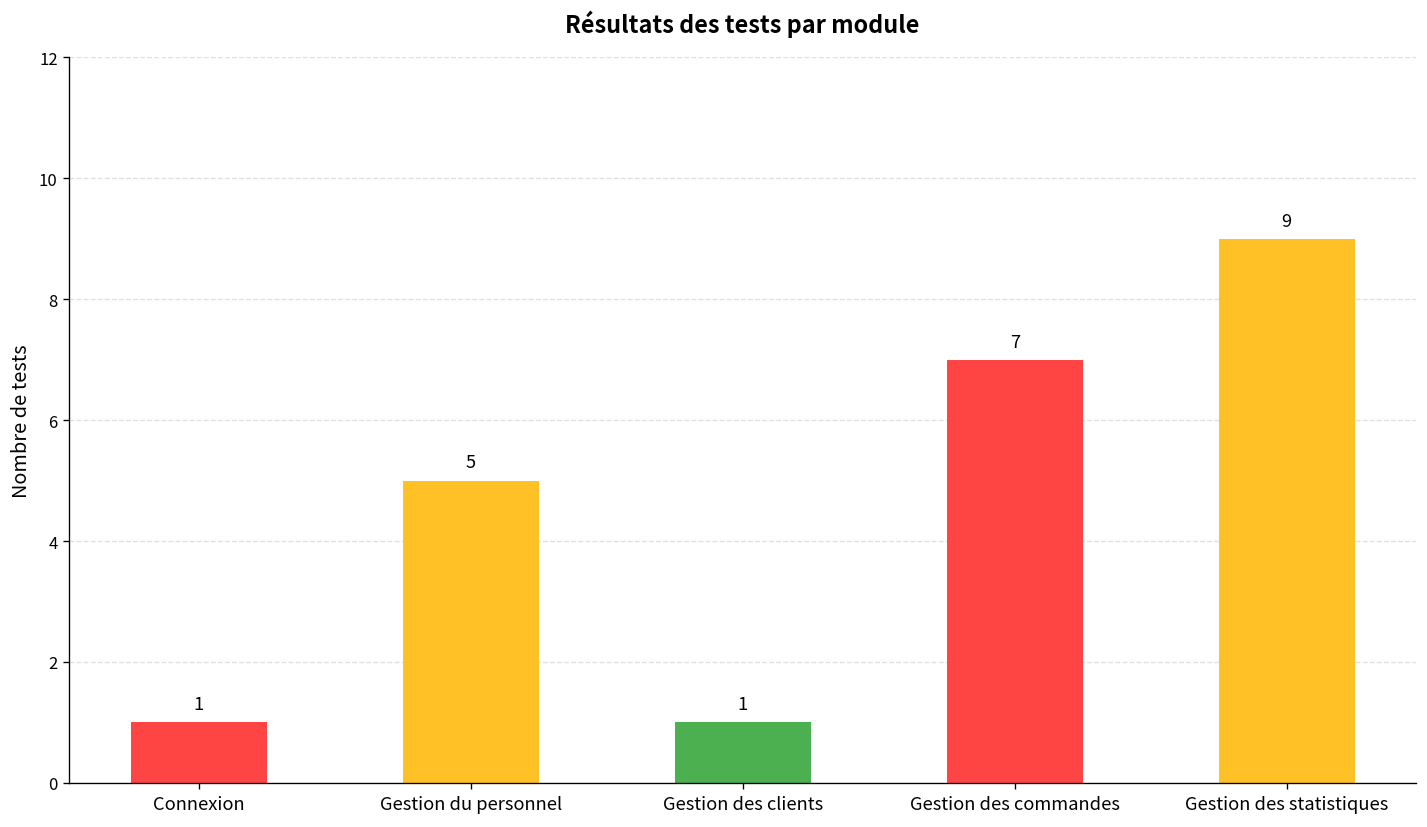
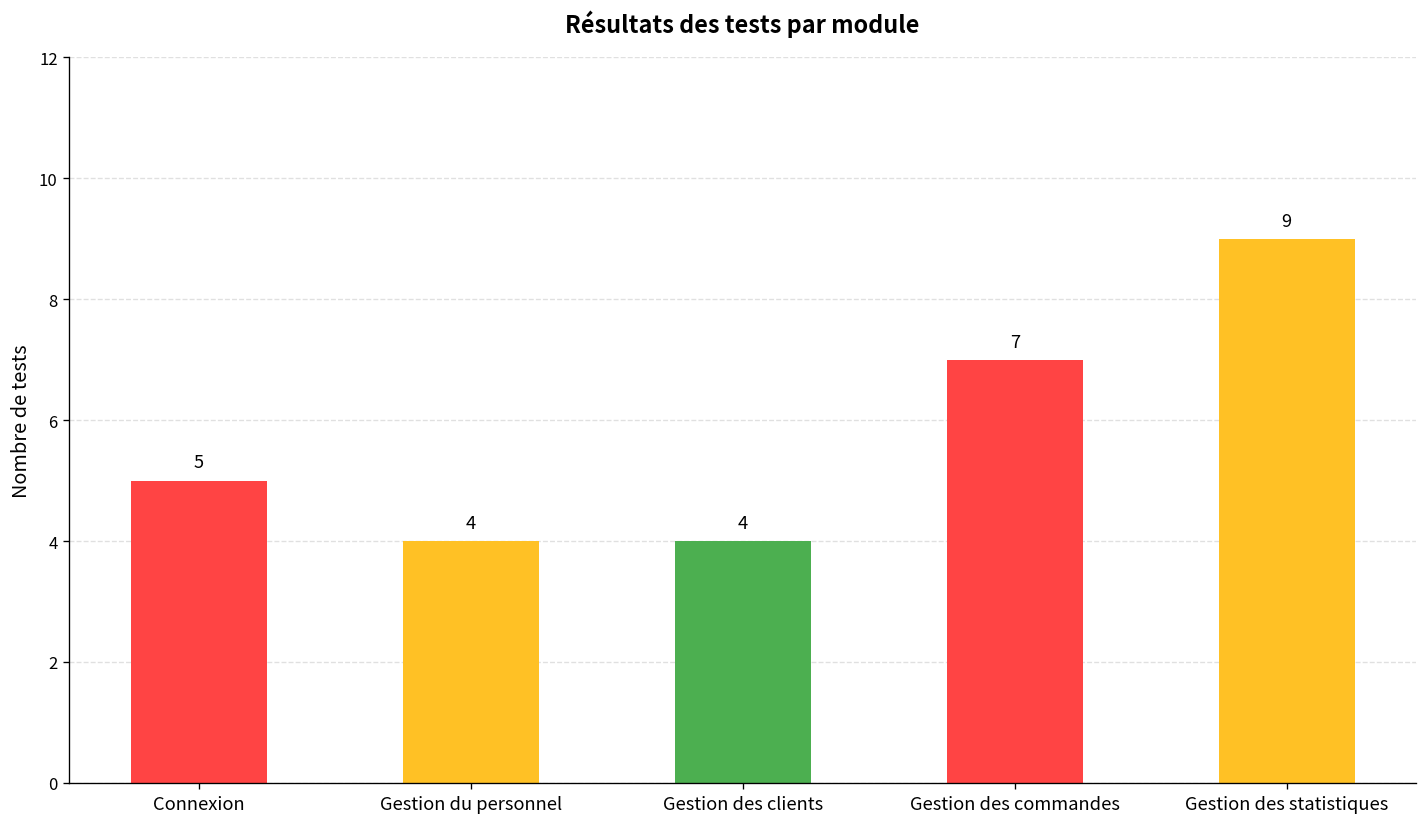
Connexion: 1 -> 5
Gestion du personnel: 5 -> 4
Gestion des clients: 1 -> 4
